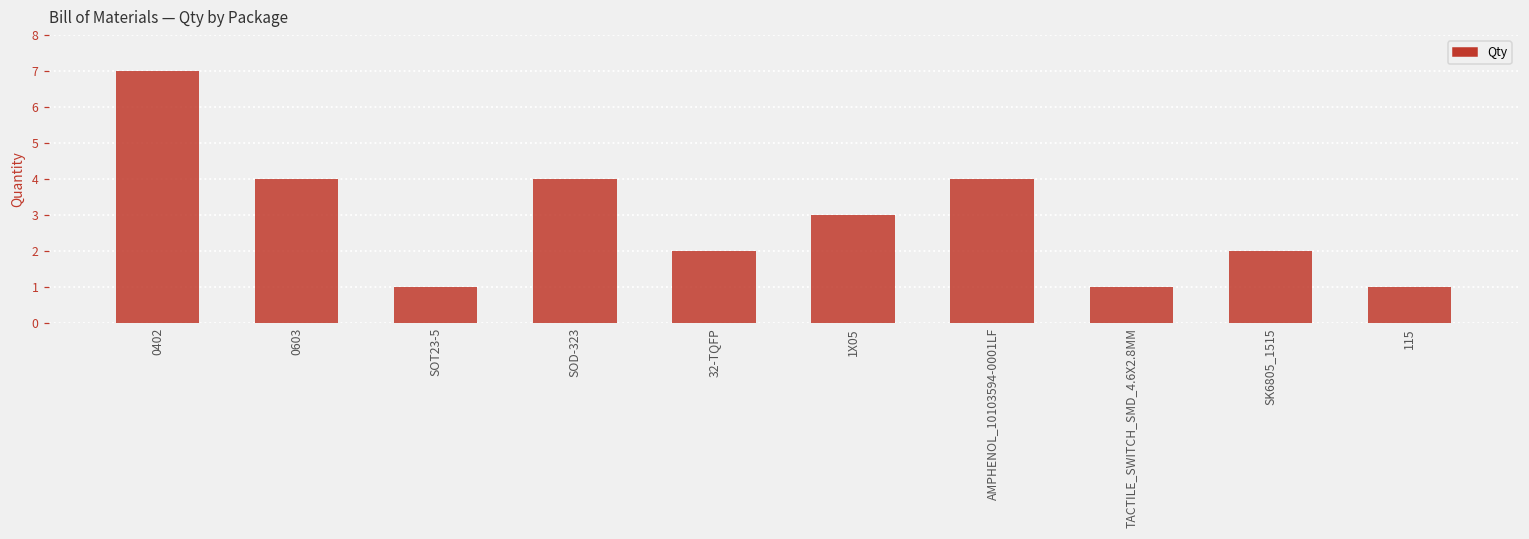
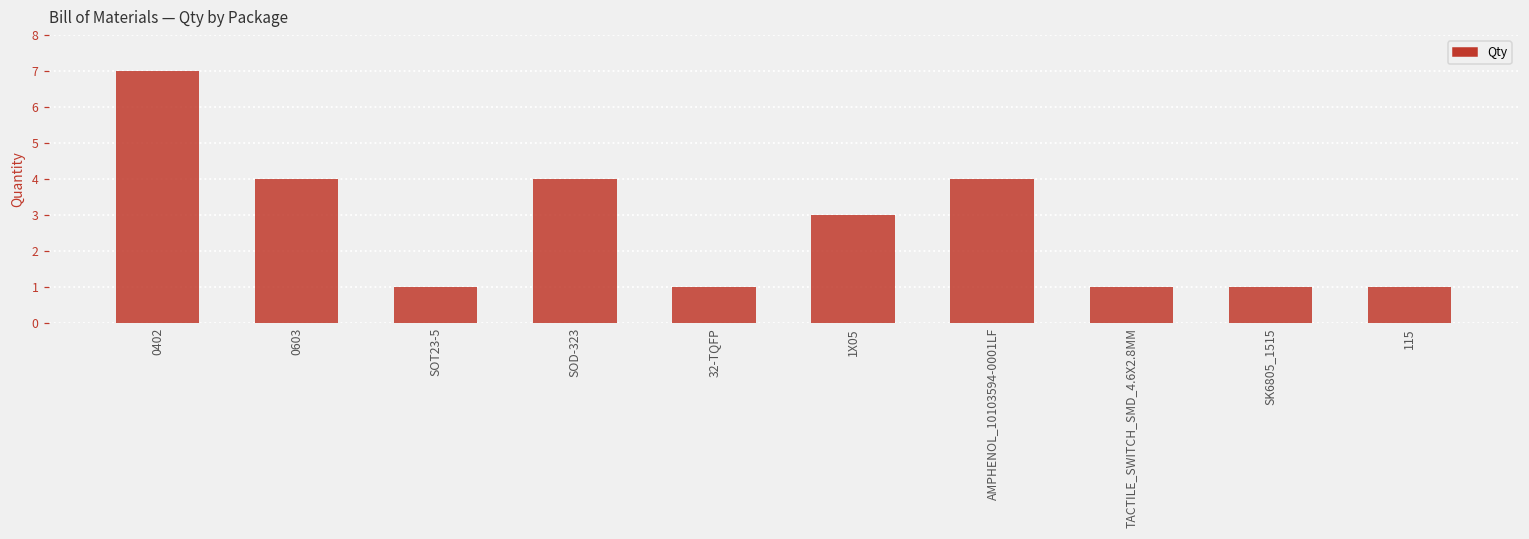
32-TQFP: 2 -> 1
SK6805_1515: 2 -> 1
